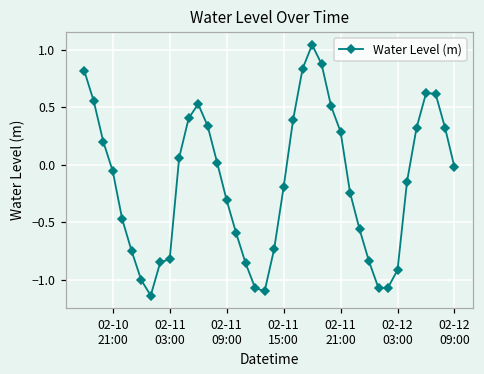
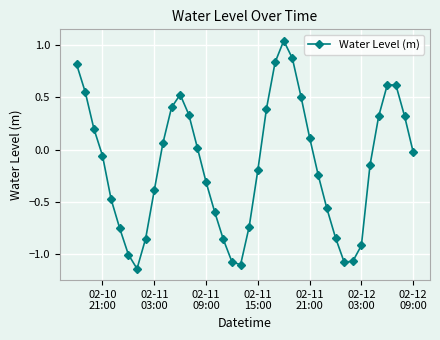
02-11 03:00: -0.82 -> -0.39
02-11 21:00: 0.29 -> 0.12
